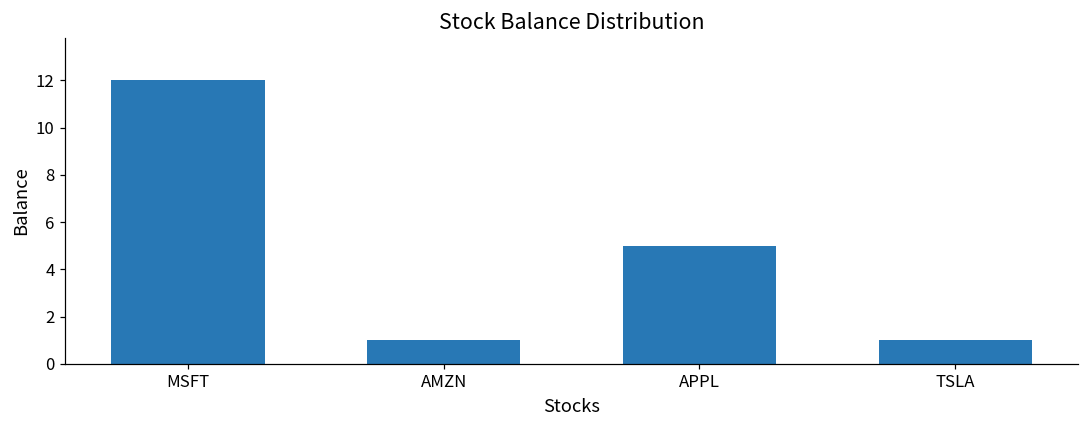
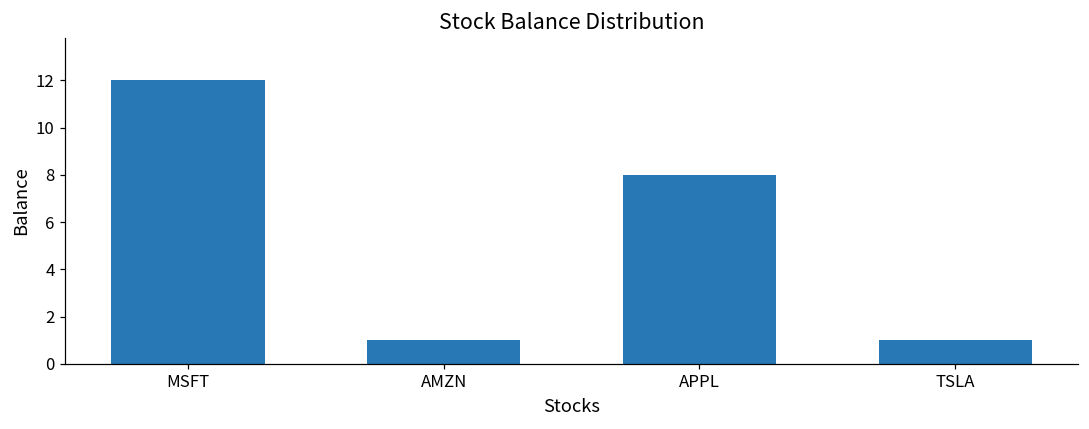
APPL: 5 -> 8
